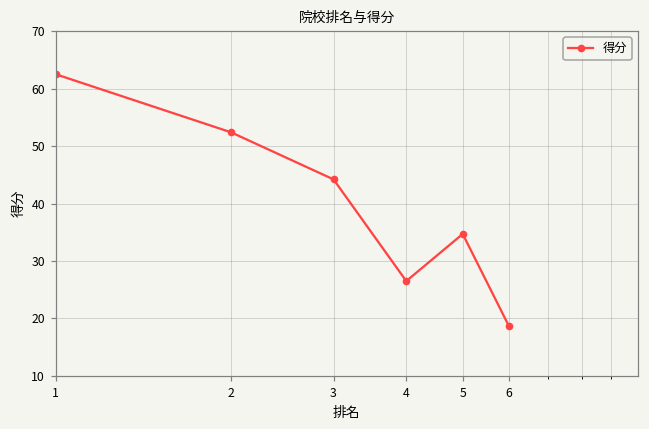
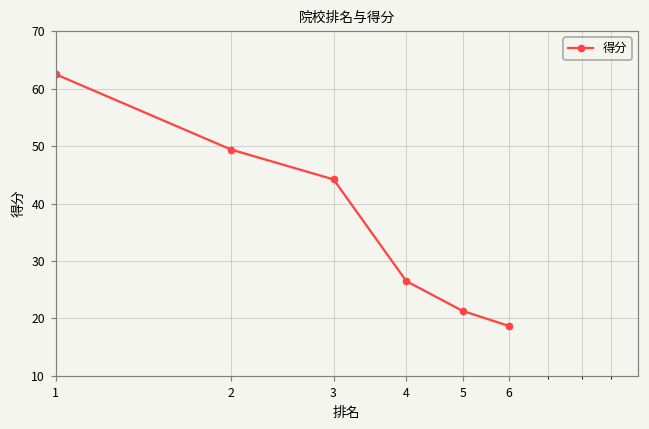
2: 52 -> 49
5: 35 -> 21
